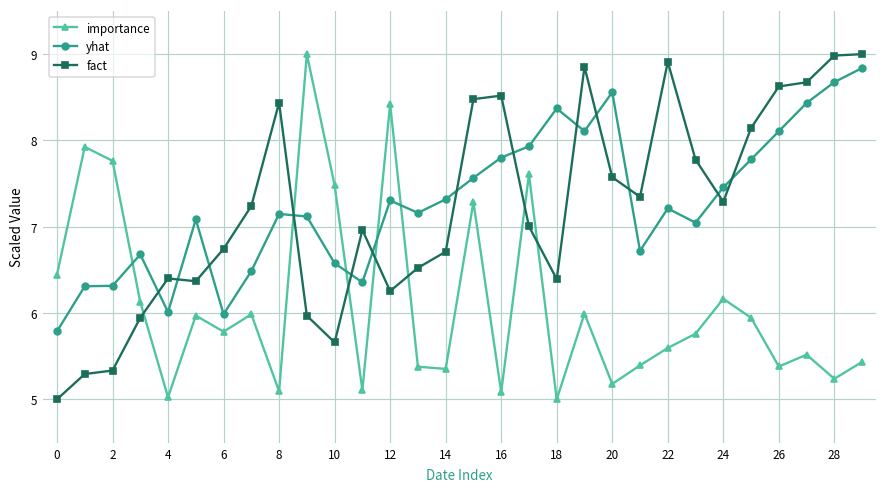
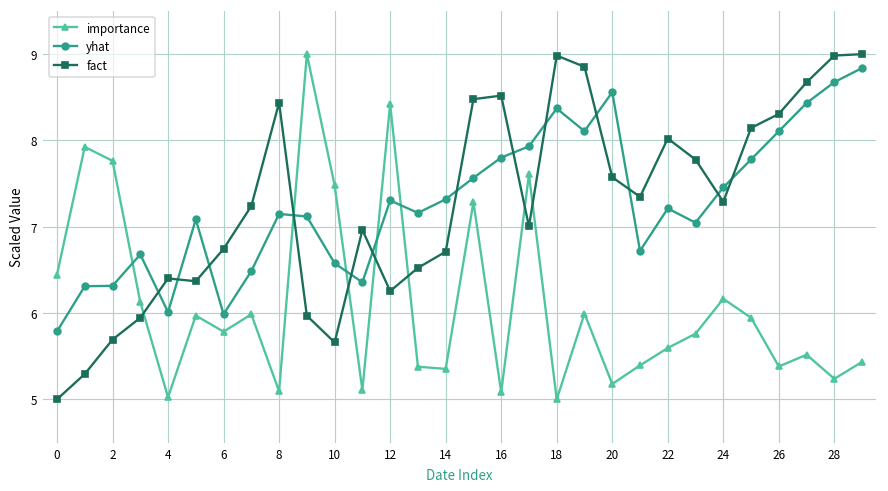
fact, 2: 5.3 -> 5.7
fact, 18: 6.4 -> 9.0
fact, 22: 8.9 -> 8.0
fact, 26: 8.6 -> 8.3
